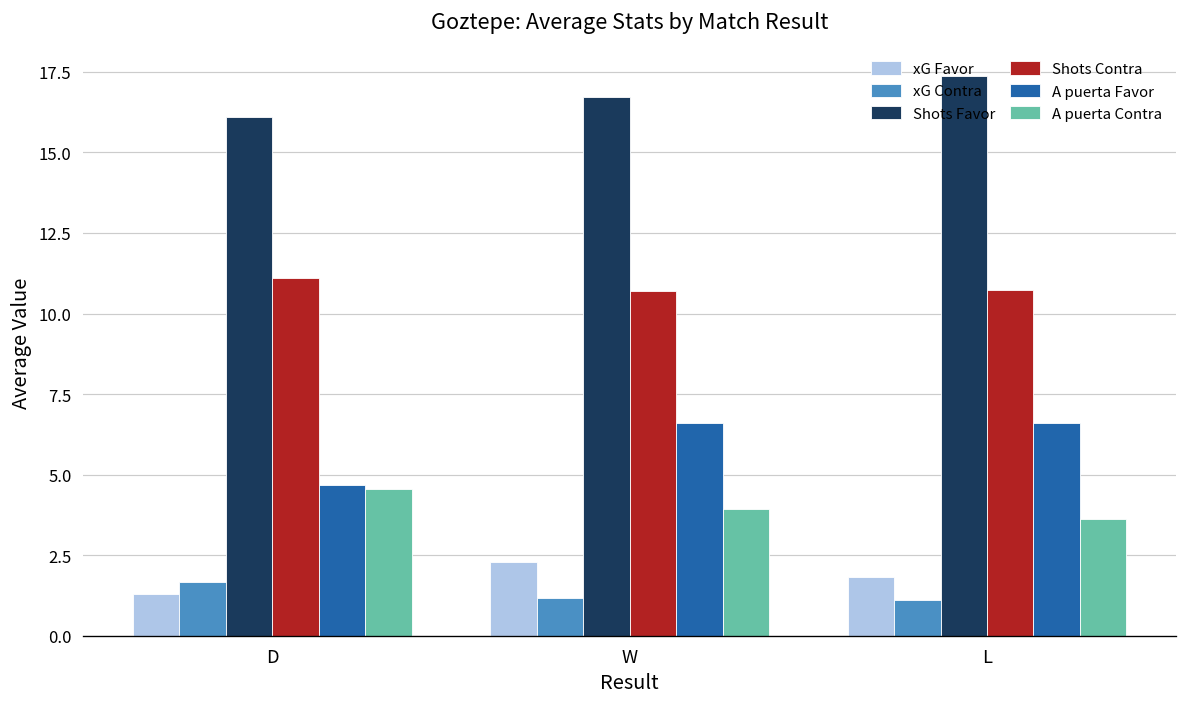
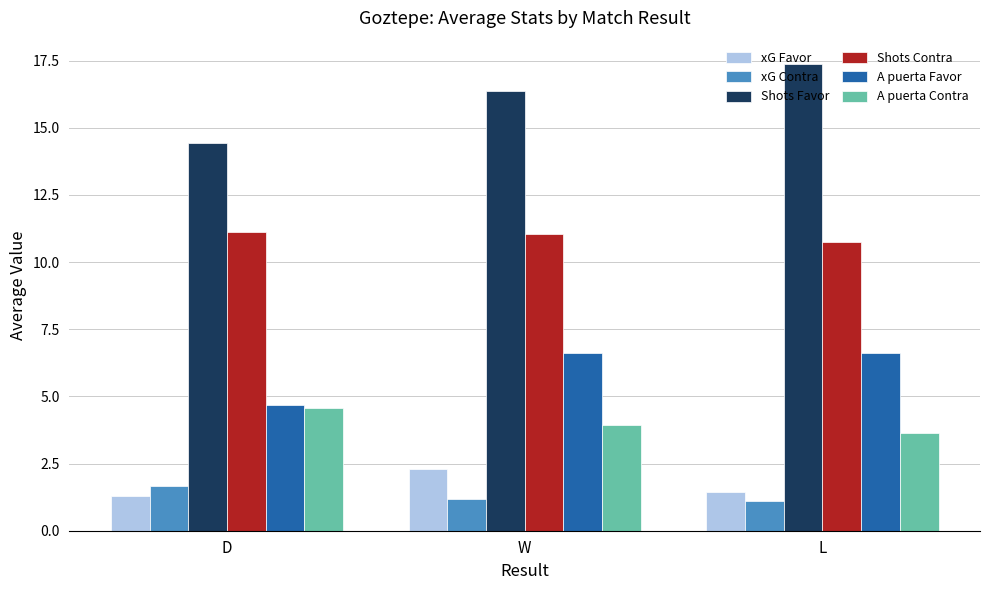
Shots Favor, D: 16.1 -> 14.4
Shots Favor, W: 16.7 -> 16.4
Shots Contra, W: 10.7 -> 11.0
xG Favor, L: 1.8 -> 1.4
